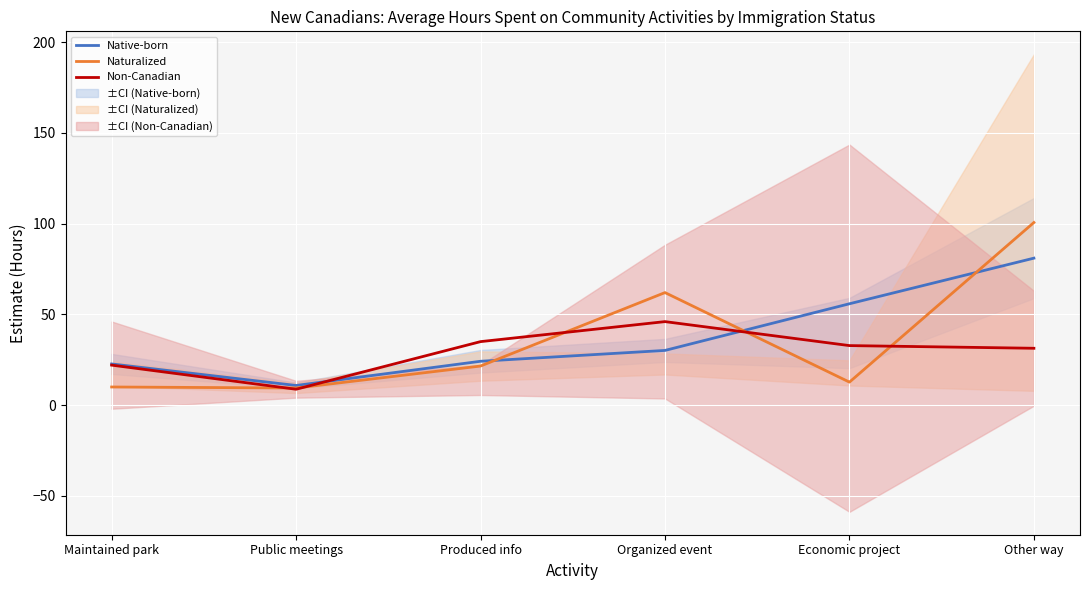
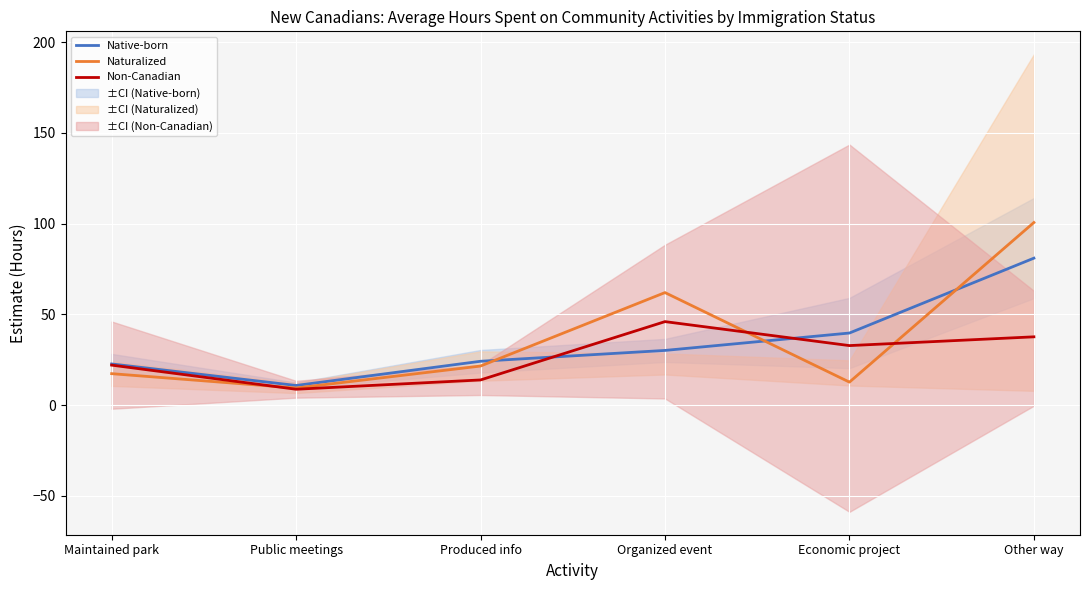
Naturalized, Maintained park: 10 -> 17
Non-Canadian, Produced info: 35 -> 14
Native-born, Economic project: 56 -> 40
Non-Canadian, Other way: 31 -> 38
